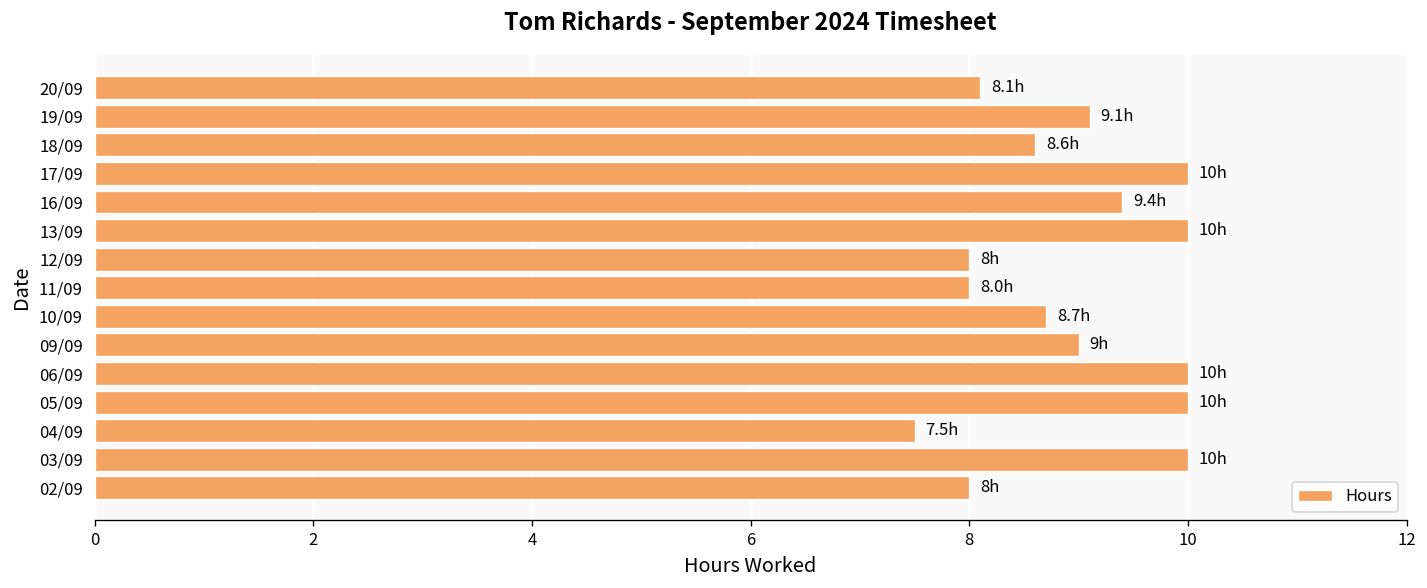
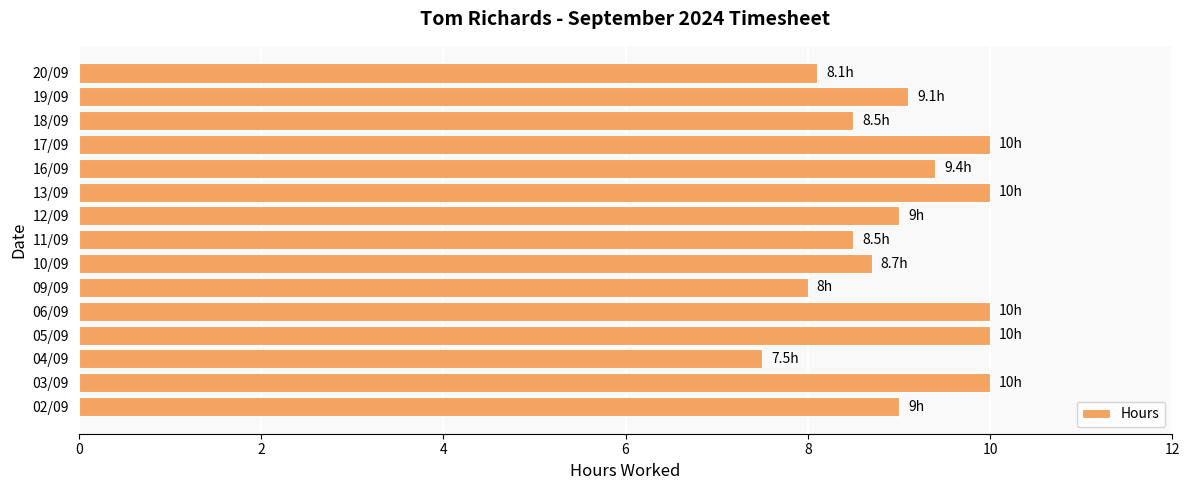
18/09: 8.6h -> 8.5h
12/09: 8h -> 9h
11/09: 8.0h -> 8.5h
09/09: 9h -> 8h
02/09: 8h -> 9h
